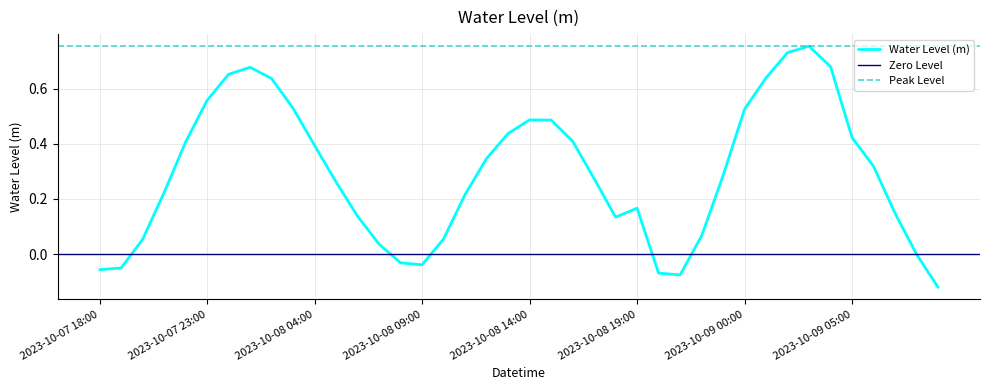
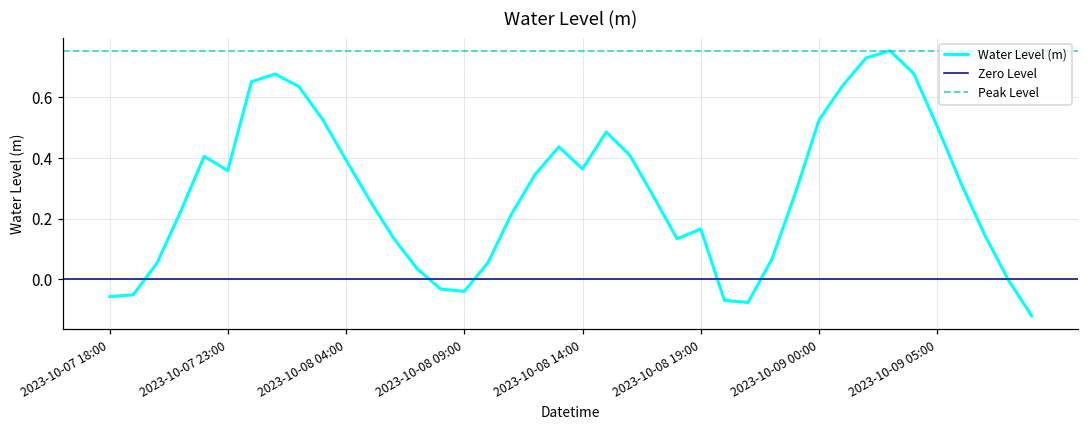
2023-10-07 23:00: 0.56 -> 0.36
2023-10-08 14:00: 0.49 -> 0.36
2023-10-09 05:00: 0.42 -> 0.50
